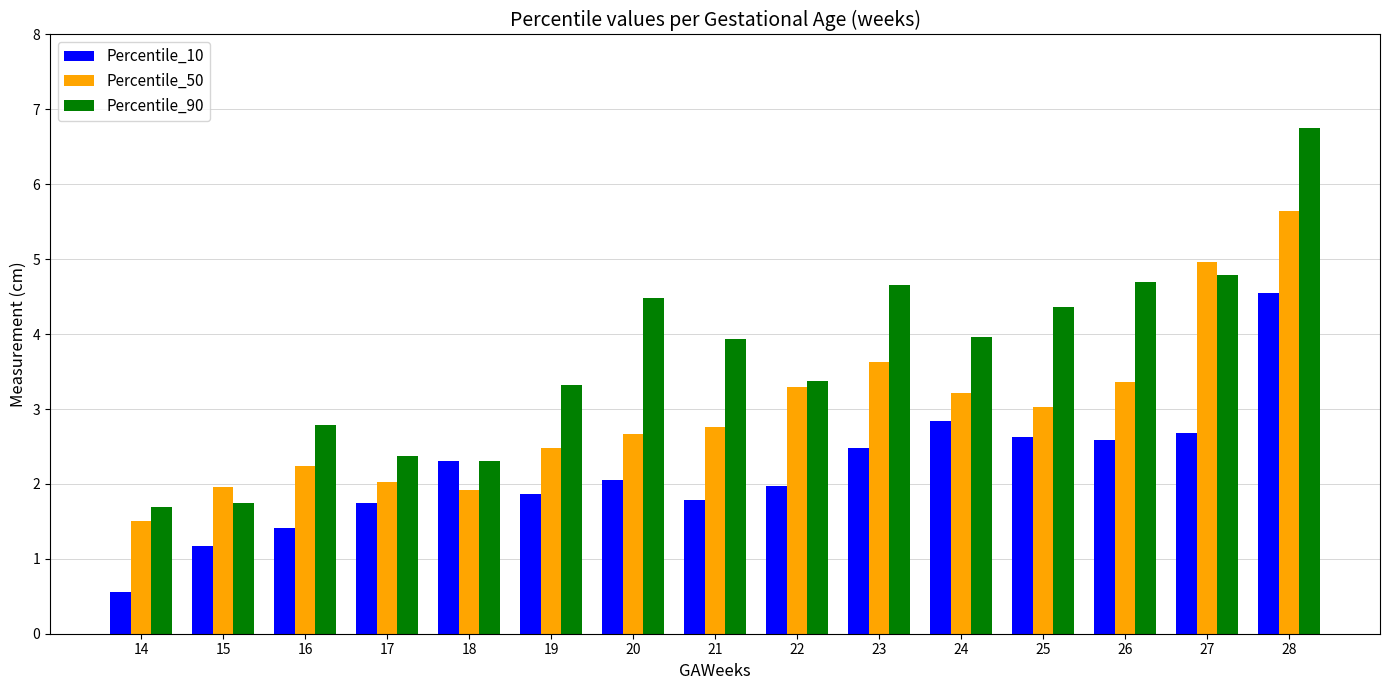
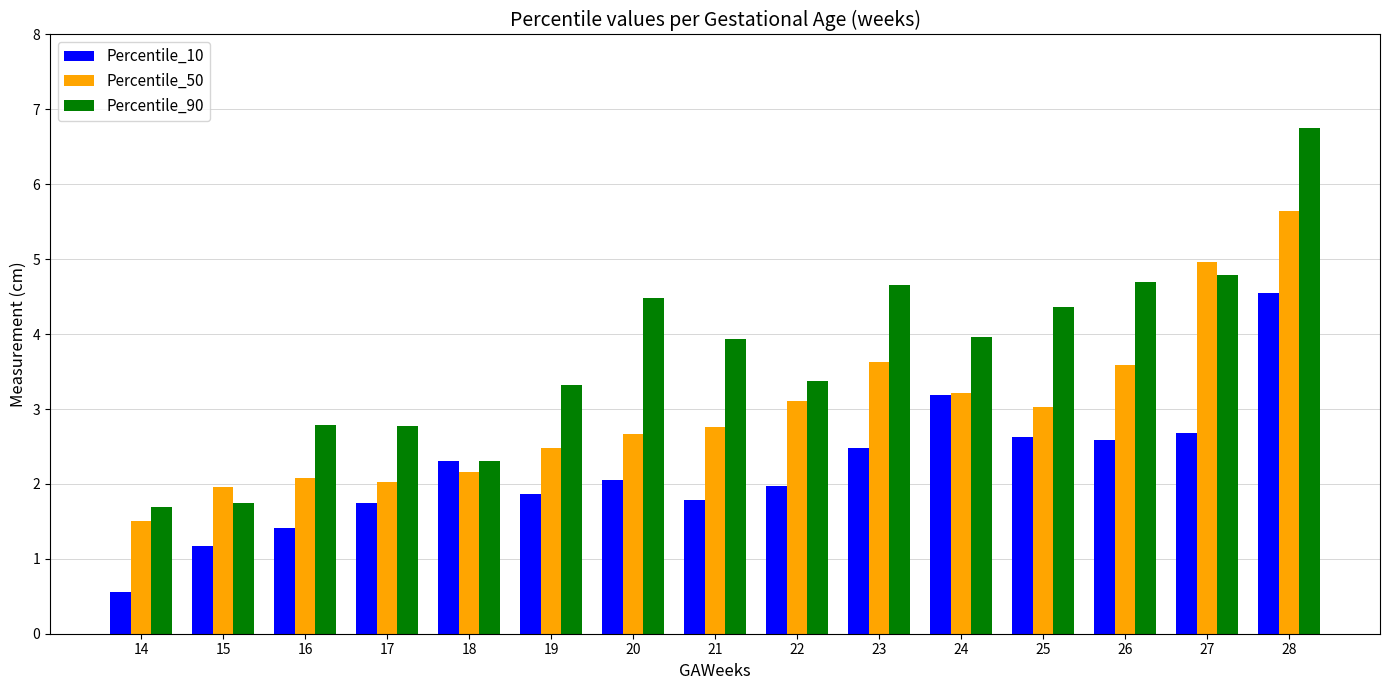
Percentile_50, 16: 2.2 -> 2.1
Percentile_90, 17: 2.4 -> 2.8
Percentile_50, 18: 1.9 -> 2.2
Percentile_50, 22: 3.3 -> 3.1
Percentile_10, 24: 2.8 -> 3.2
Percentile_50, 26: 3.4 -> 3.6
